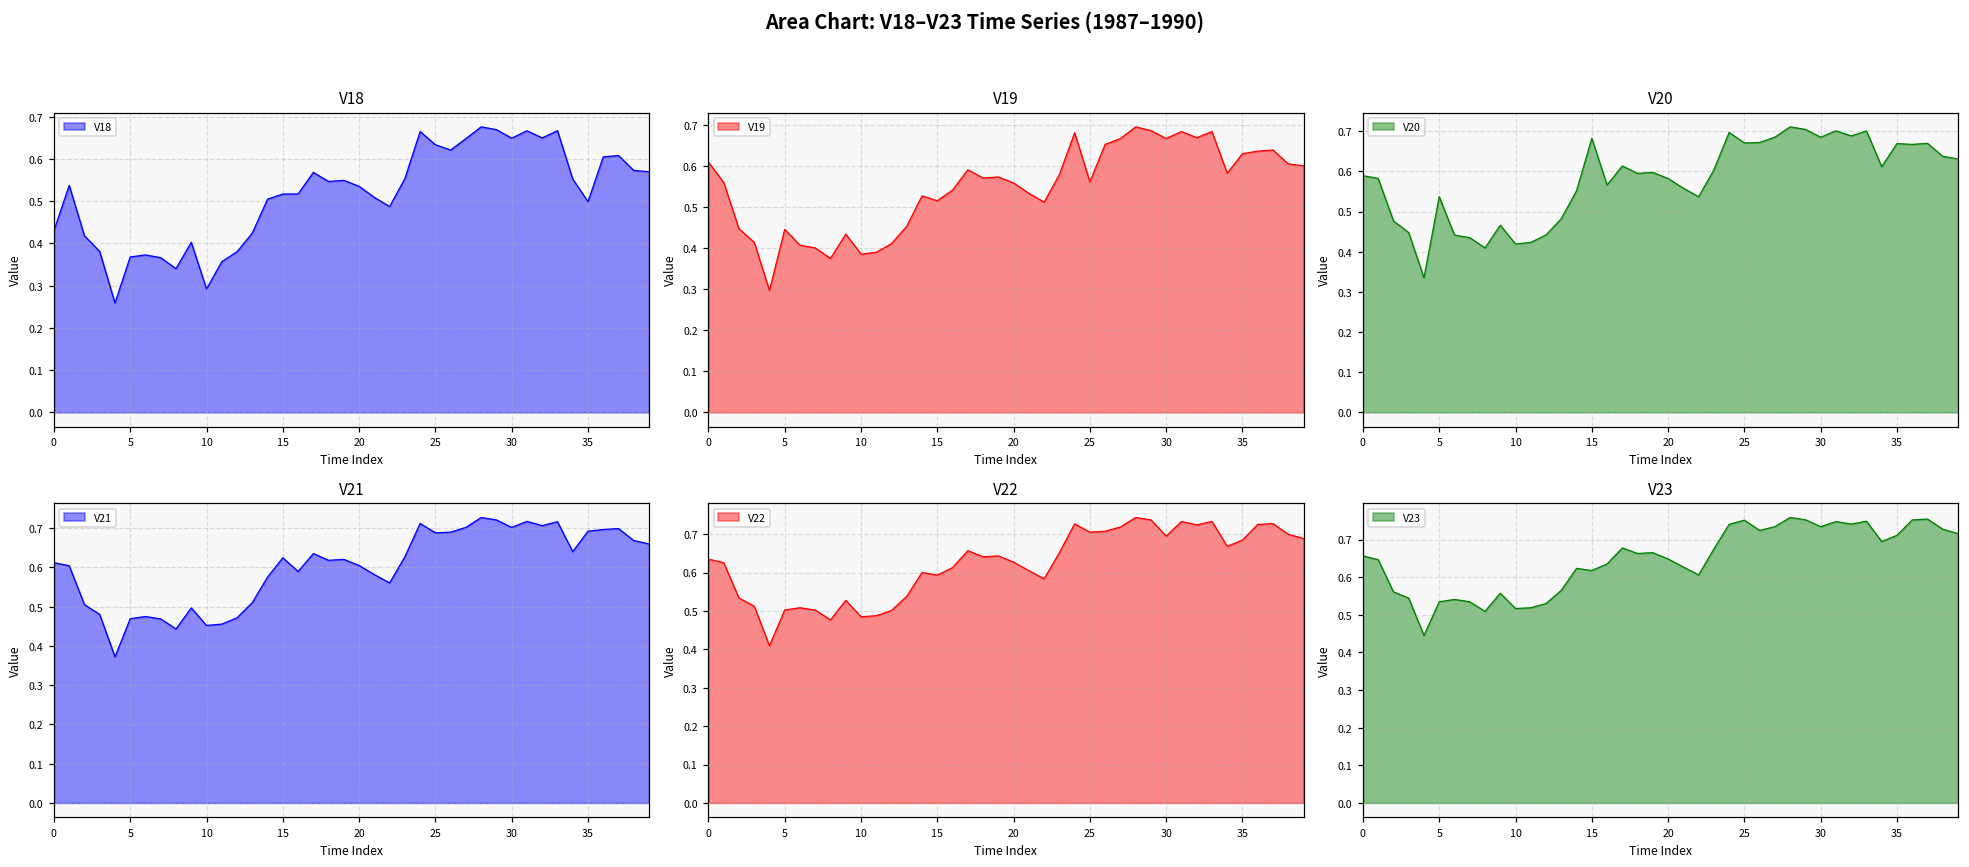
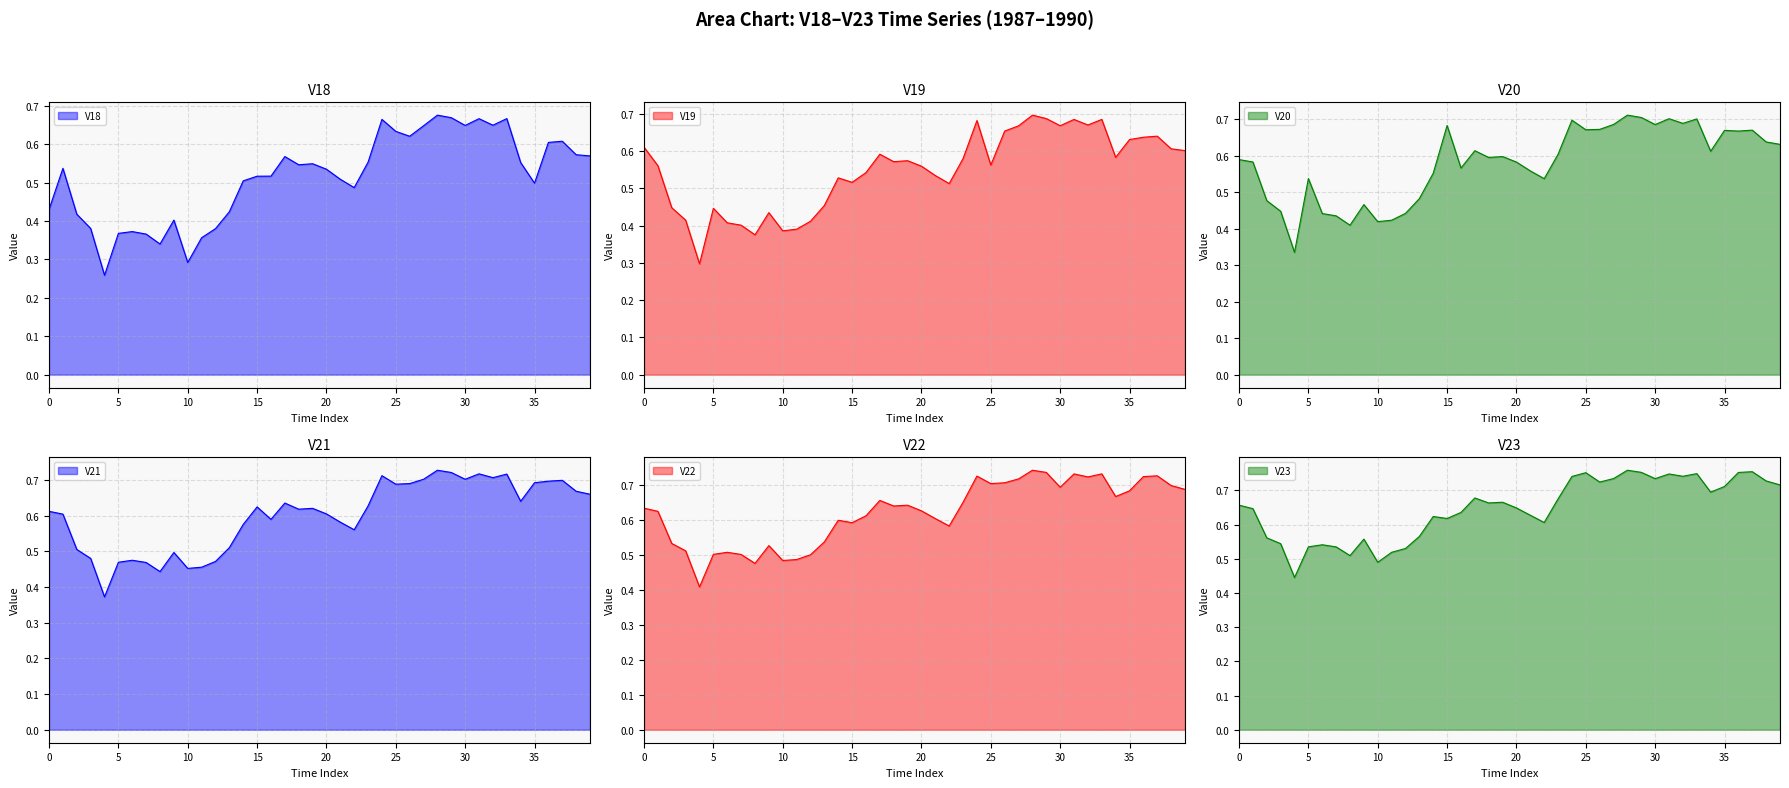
V23, 10: 0.52 -> 0.49
